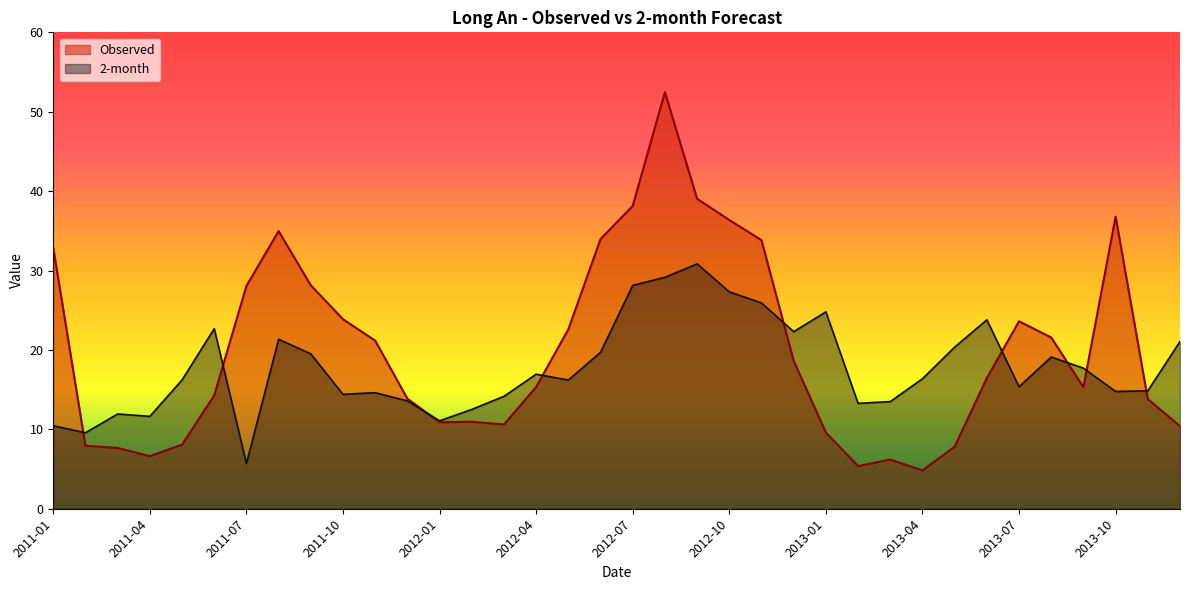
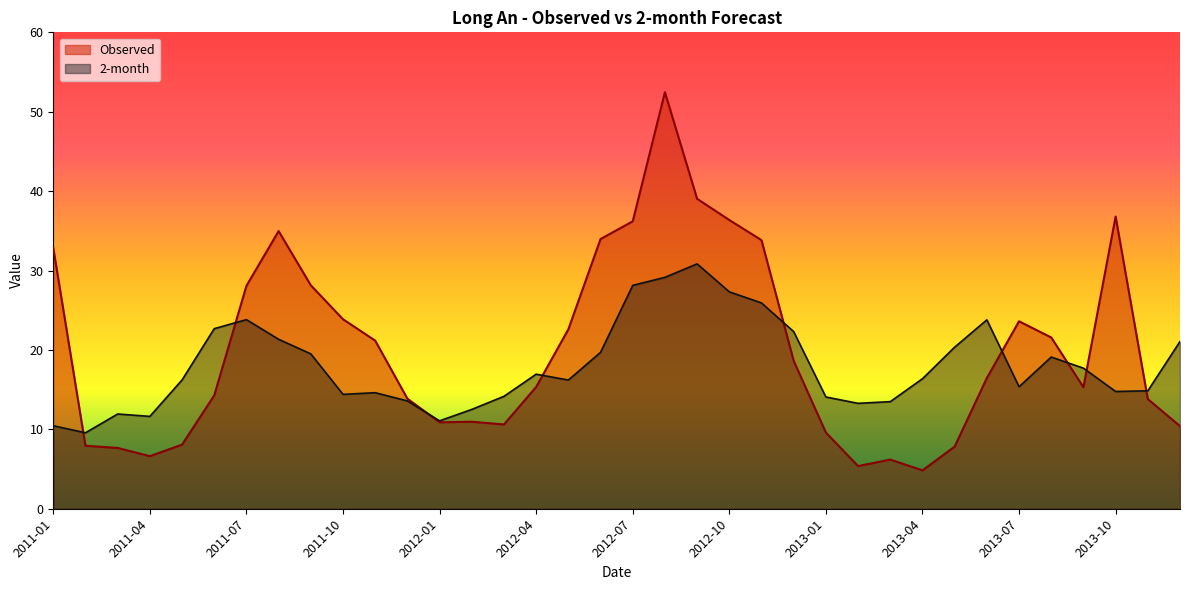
2-month, 2011-07: 6 -> 24
Observed, 2012-07: 38 -> 36
2-month, 2013-01: 25 -> 14
